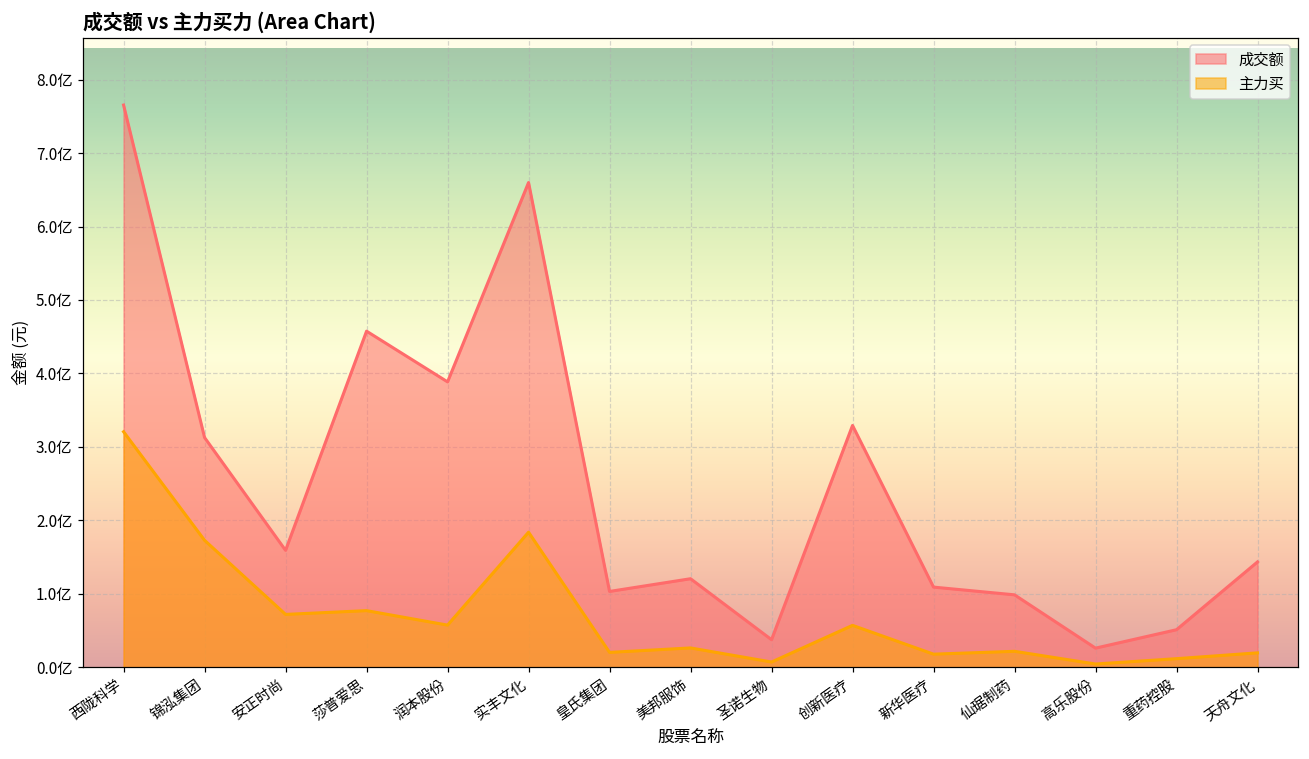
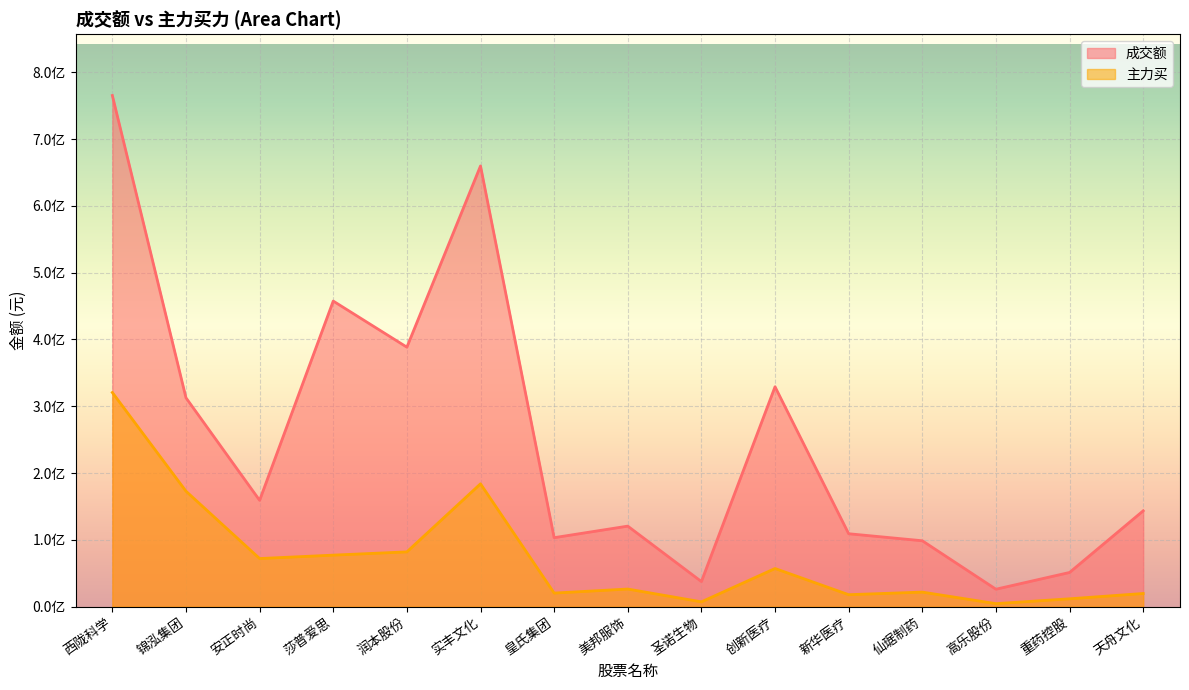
主力买, 润本股份: 0.6亿 -> 0.8亿
